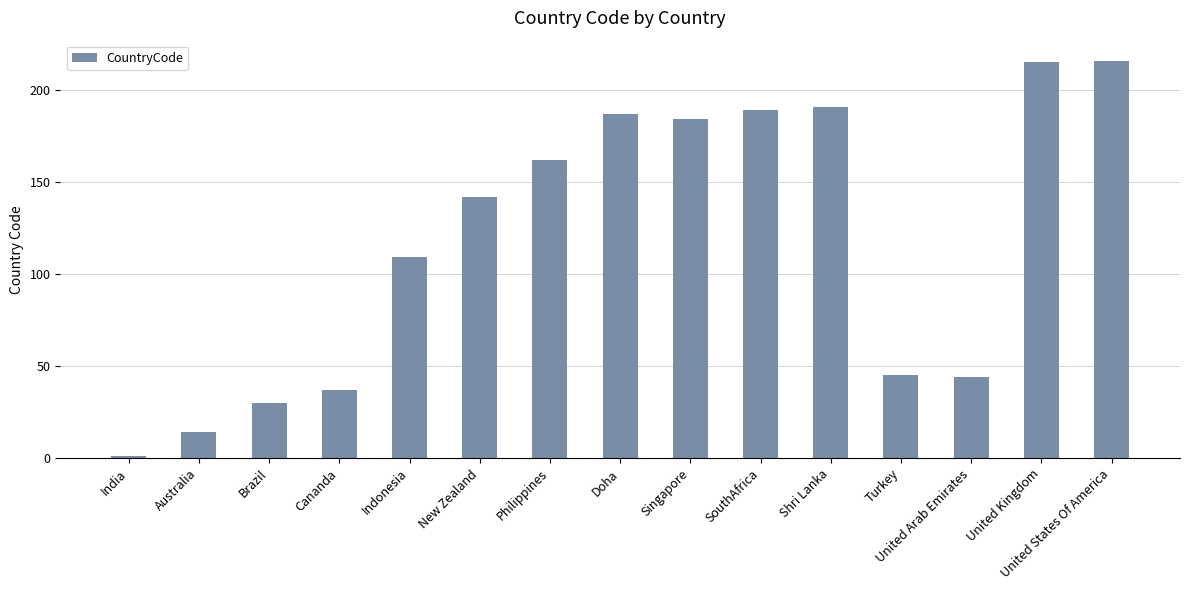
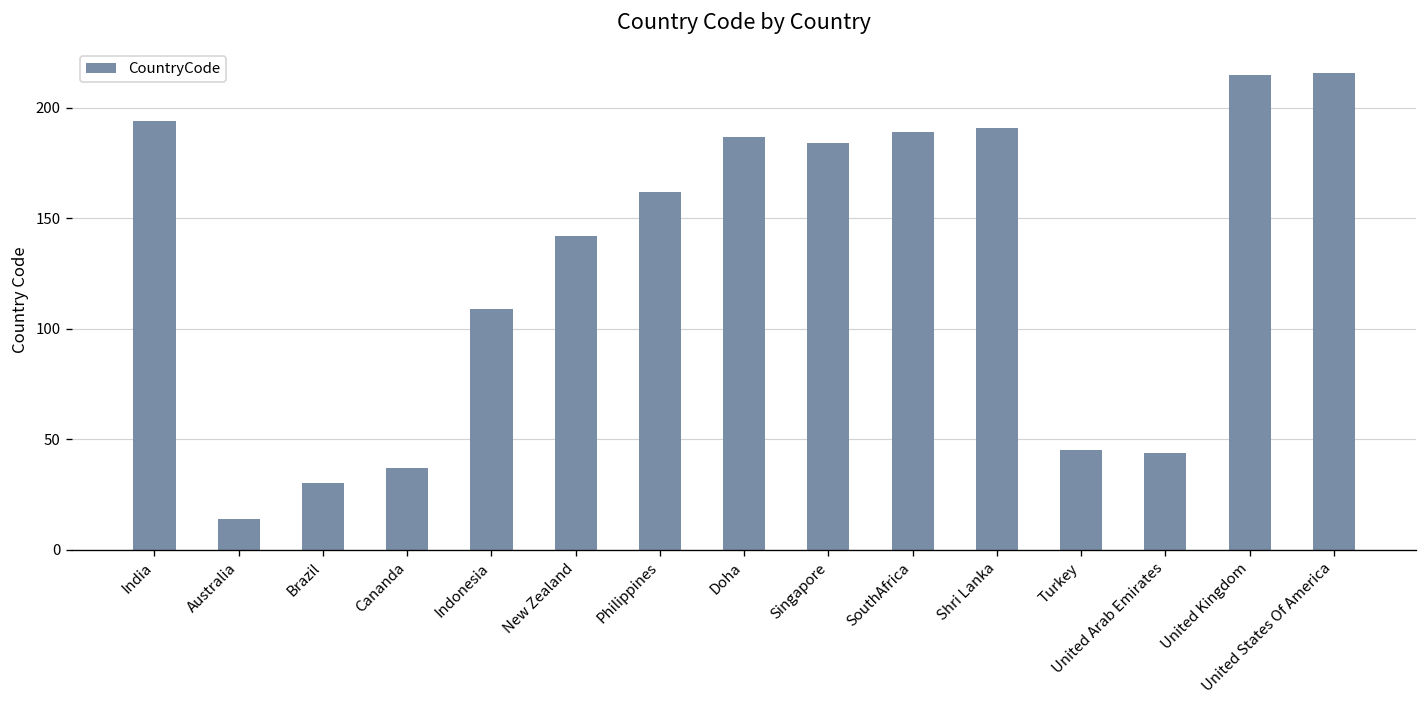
India: 1 -> 194
